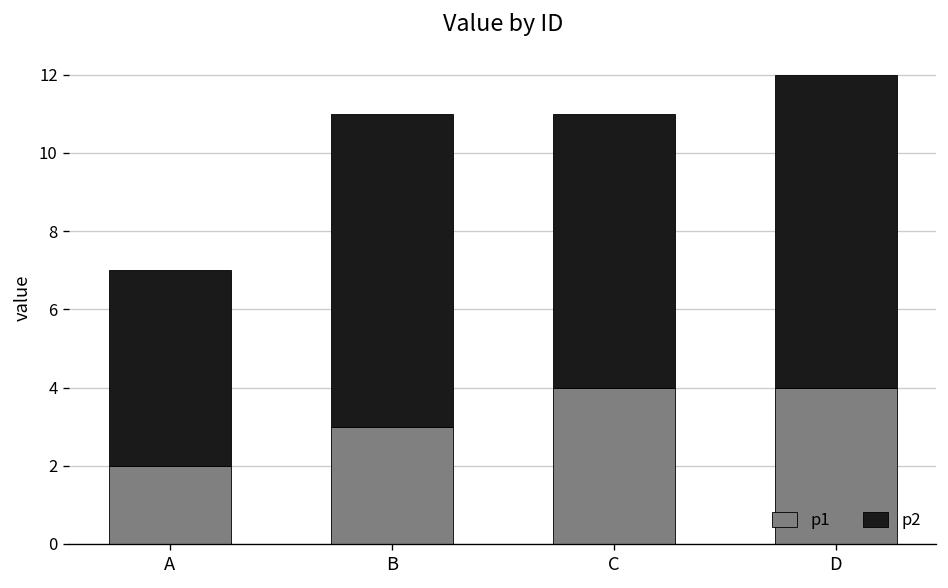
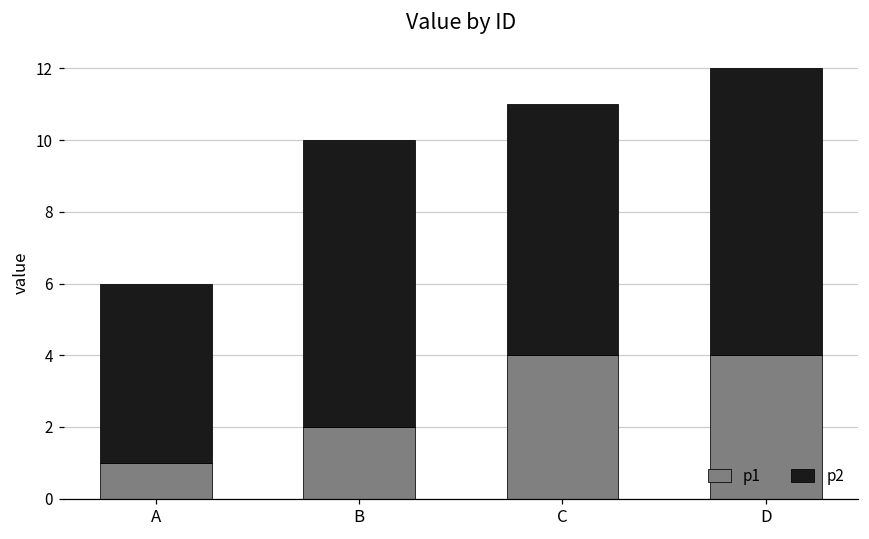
p1, A: 2 -> 1
p1, B: 3 -> 2
